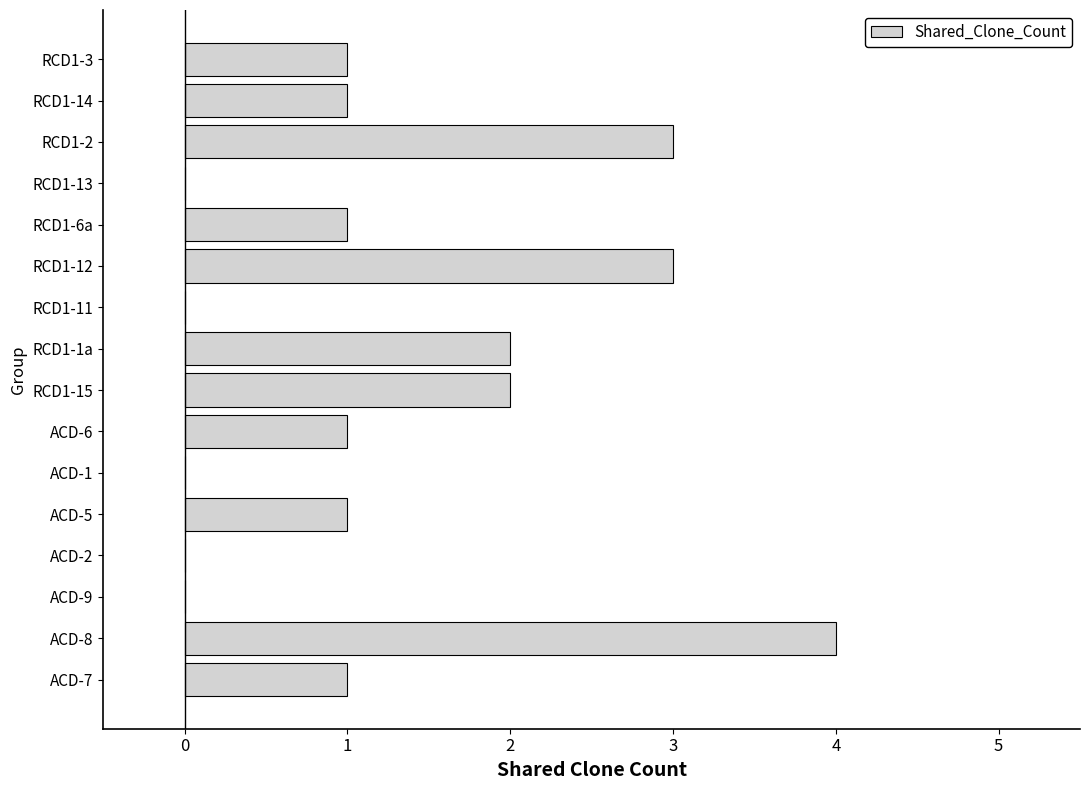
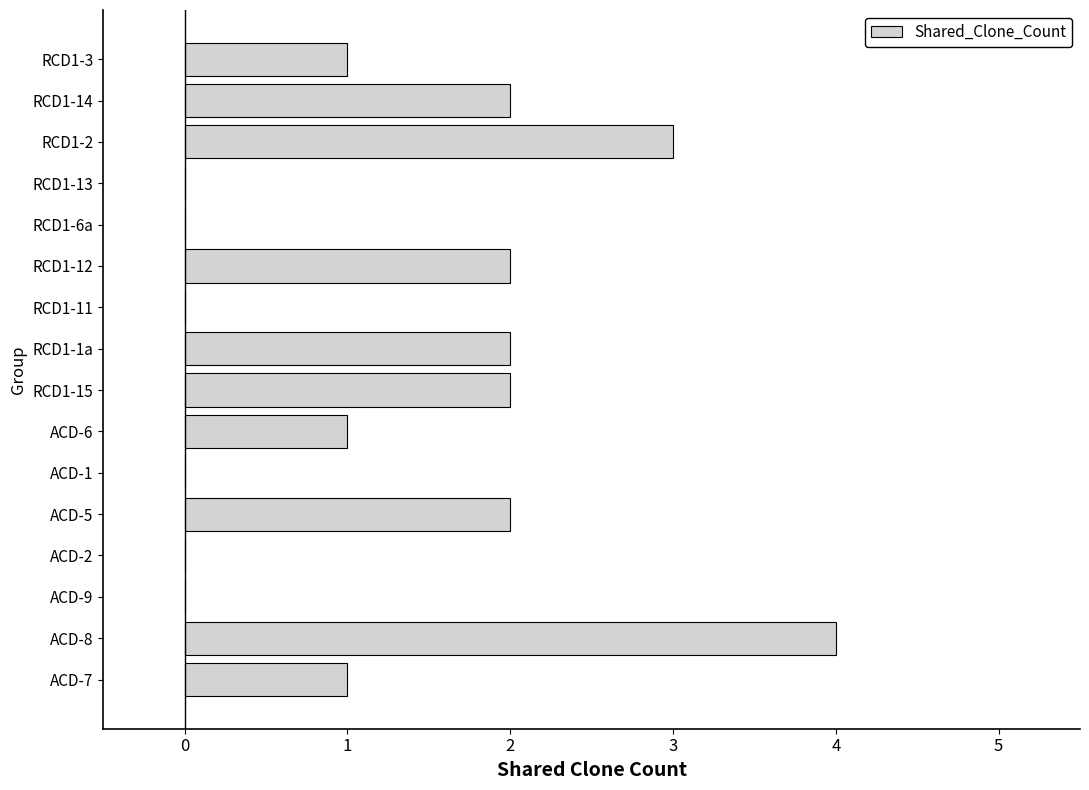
RCD1-14: 1 -> 2
RCD1-6a: 1 -> 0
RCD1-12: 3 -> 2
ACD-5: 1 -> 2
